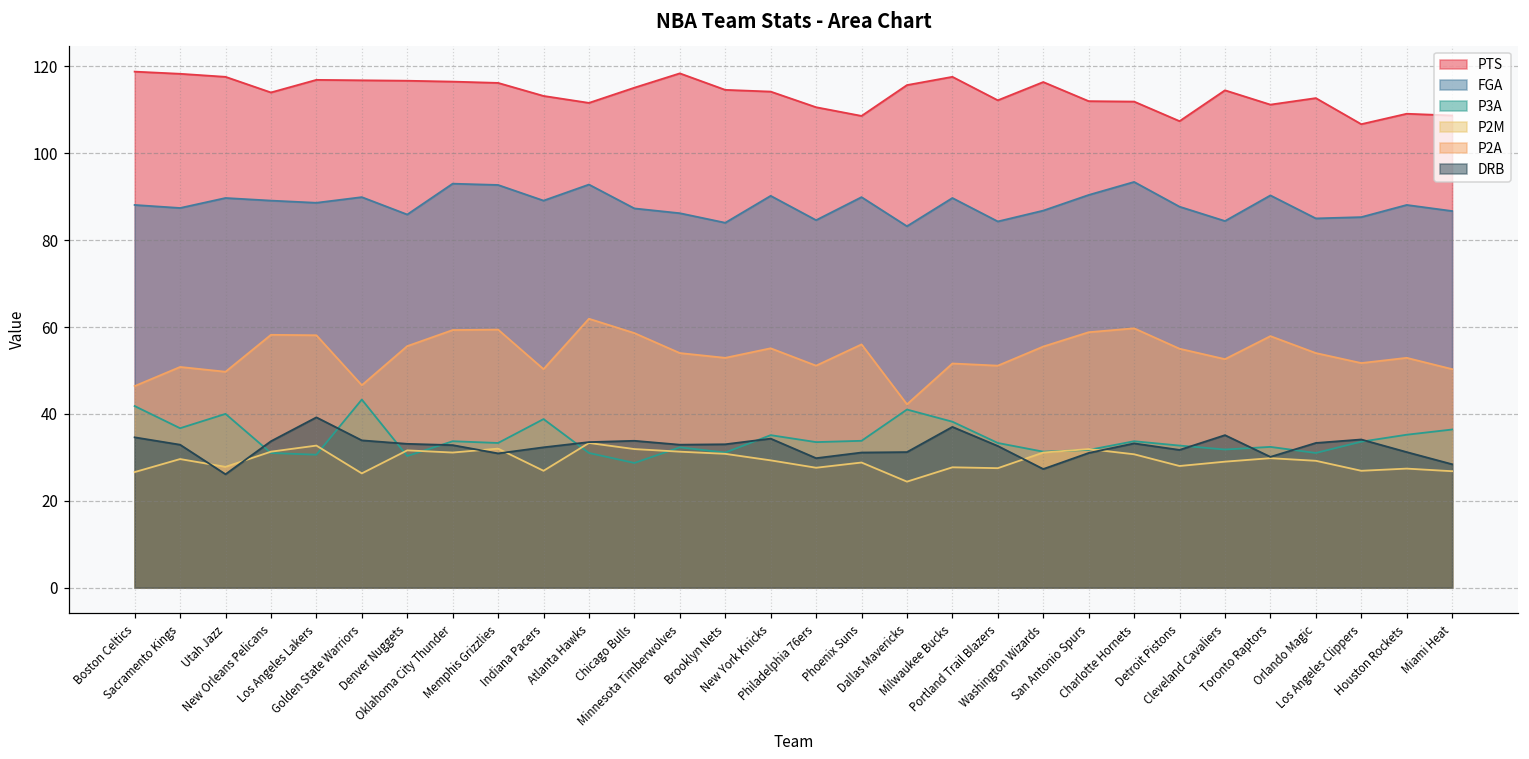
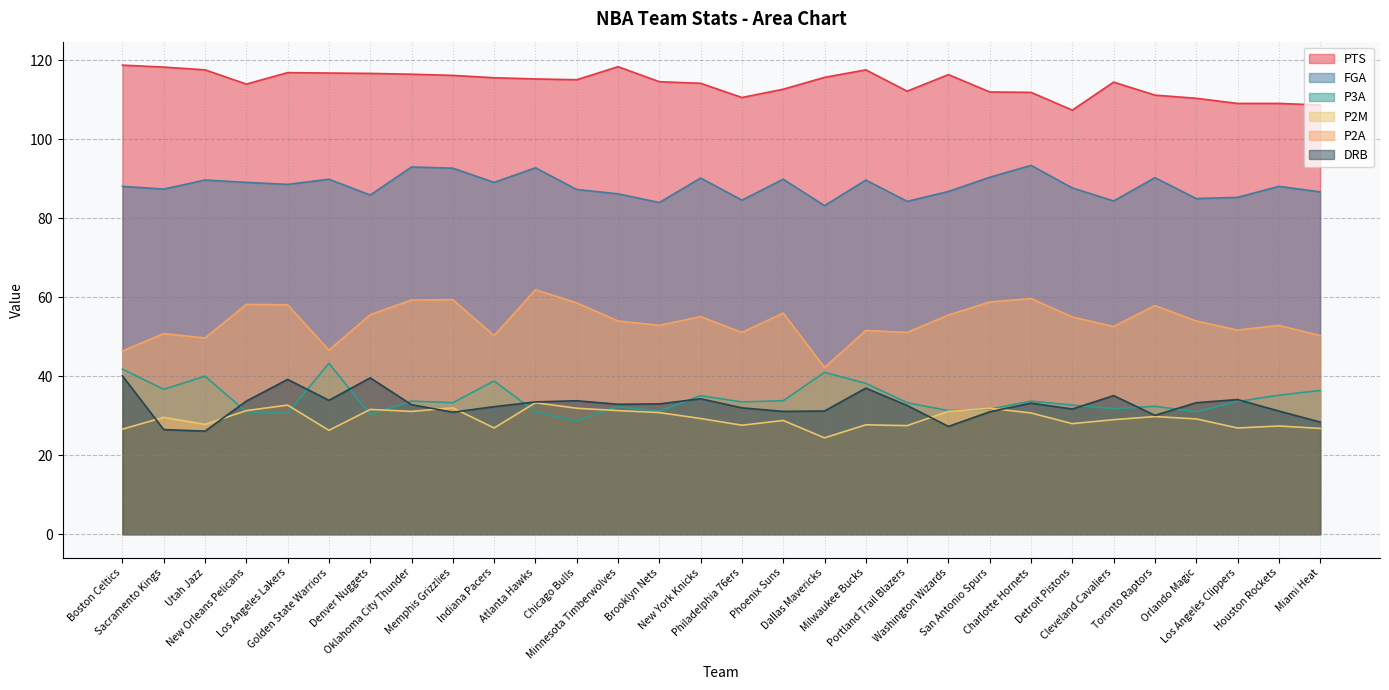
DRB, Boston Celtics: 35 -> 40
DRB, Sacramento Kings: 33 -> 27
DRB, Denver Nuggets: 33 -> 40
PTS, Indiana Pacers: 113 -> 116
PTS, Atlanta Hawks: 112 -> 115
DRB, Philadelphia 76ers: 30 -> 32
PTS, Phoenix Suns: 109 -> 113
PTS, Orlando Magic: 113 -> 110
PTS, Los Angeles Clippers: 107 -> 109
